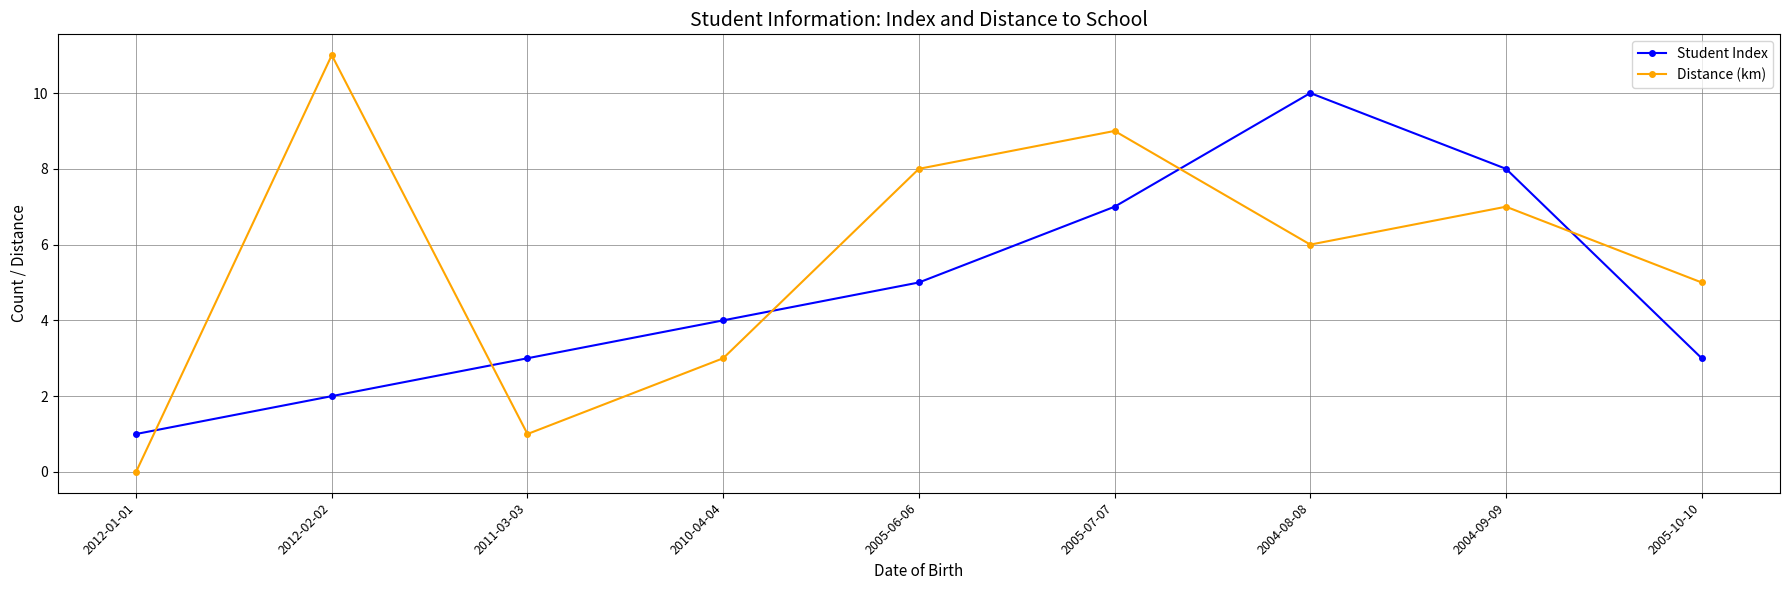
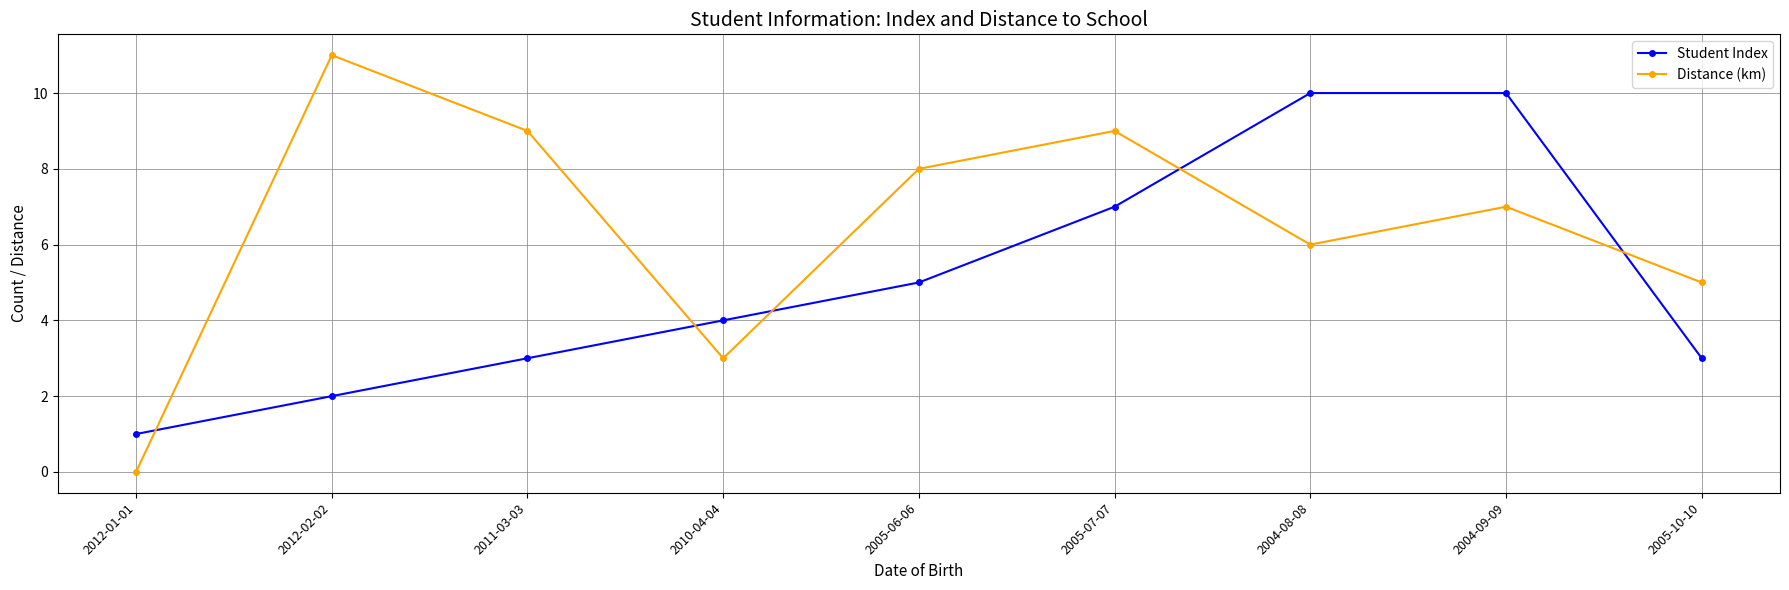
Distance (km), 2011-03-03: 1 -> 9
Student Index, 2004-09-09: 8 -> 10
